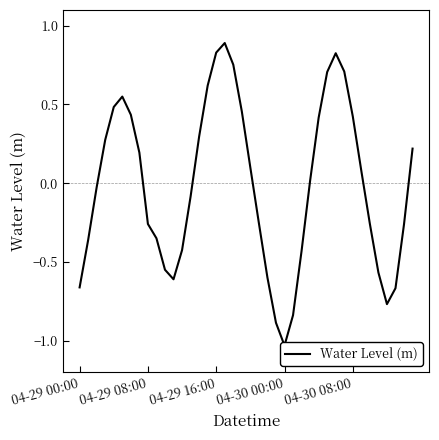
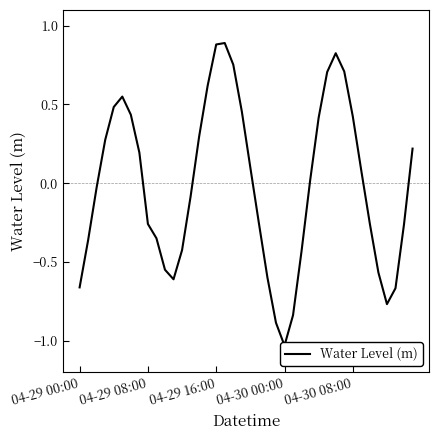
04-29 16:00: 0.83 -> 0.88
